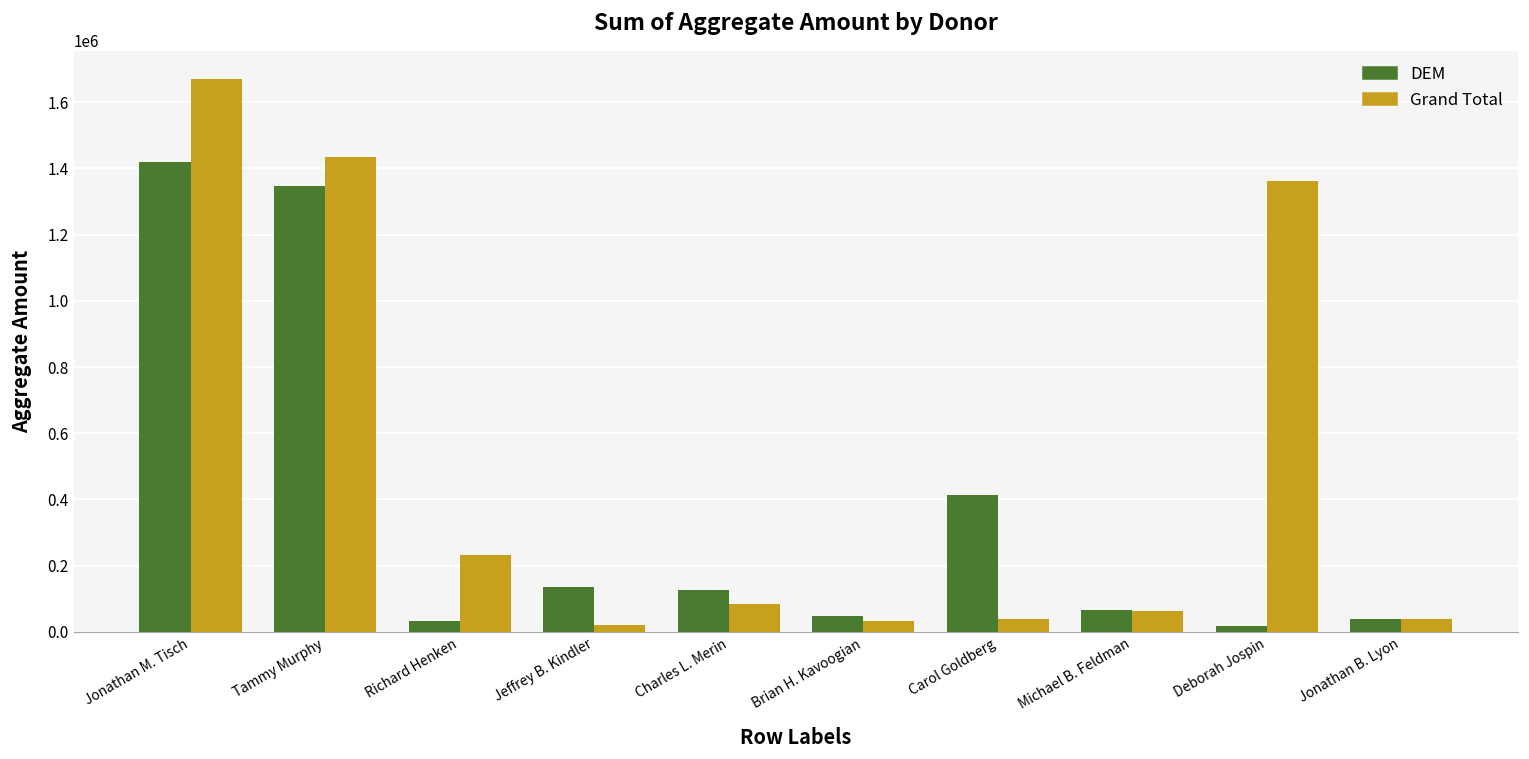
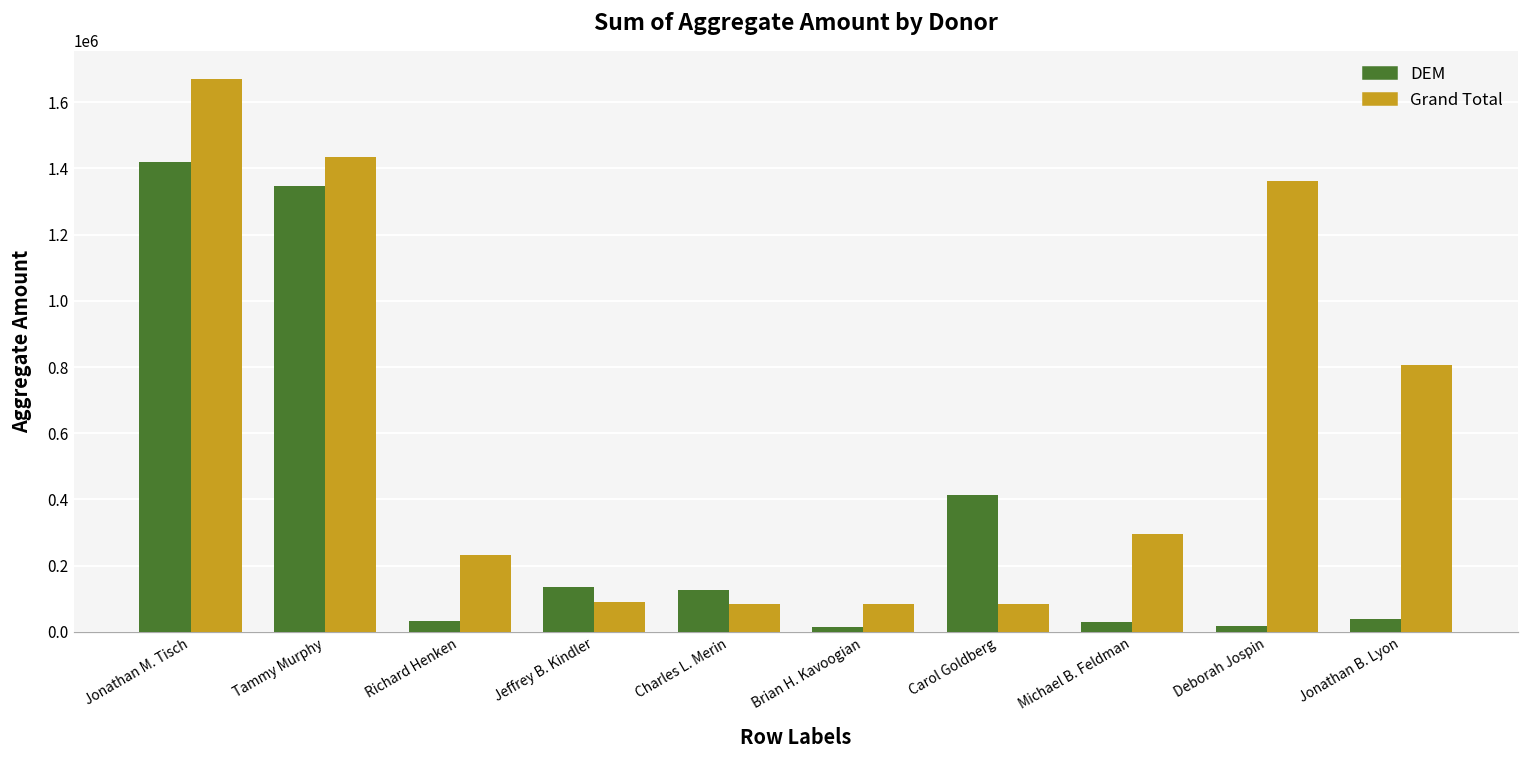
Grand Total, Jeffrey B. Kindler: 20000 -> 90000
DEM, Brian H. Kavoogian: 50000 -> 20000
Grand Total, Brian H. Kavoogian: 30000 -> 80000
Grand Total, Carol Goldberg: 40000 -> 80000
DEM, Michael B. Feldman: 70000 -> 30000
Grand Total, Michael B. Feldman: 60000 -> 300000
Grand Total, Jonathan B. Lyon: 40000 -> 810000
